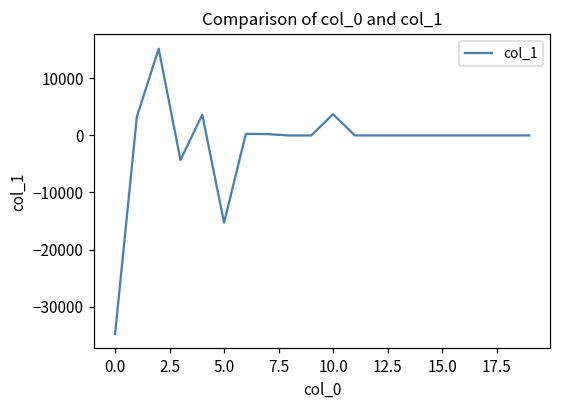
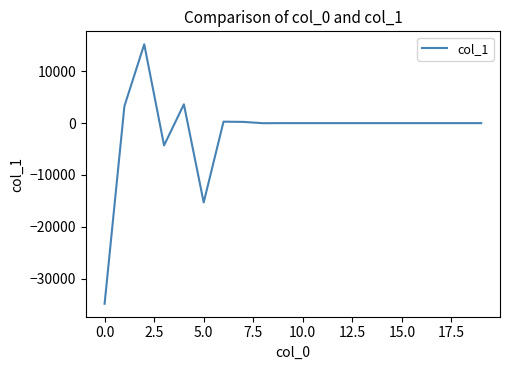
10.0: 4000 -> 0
